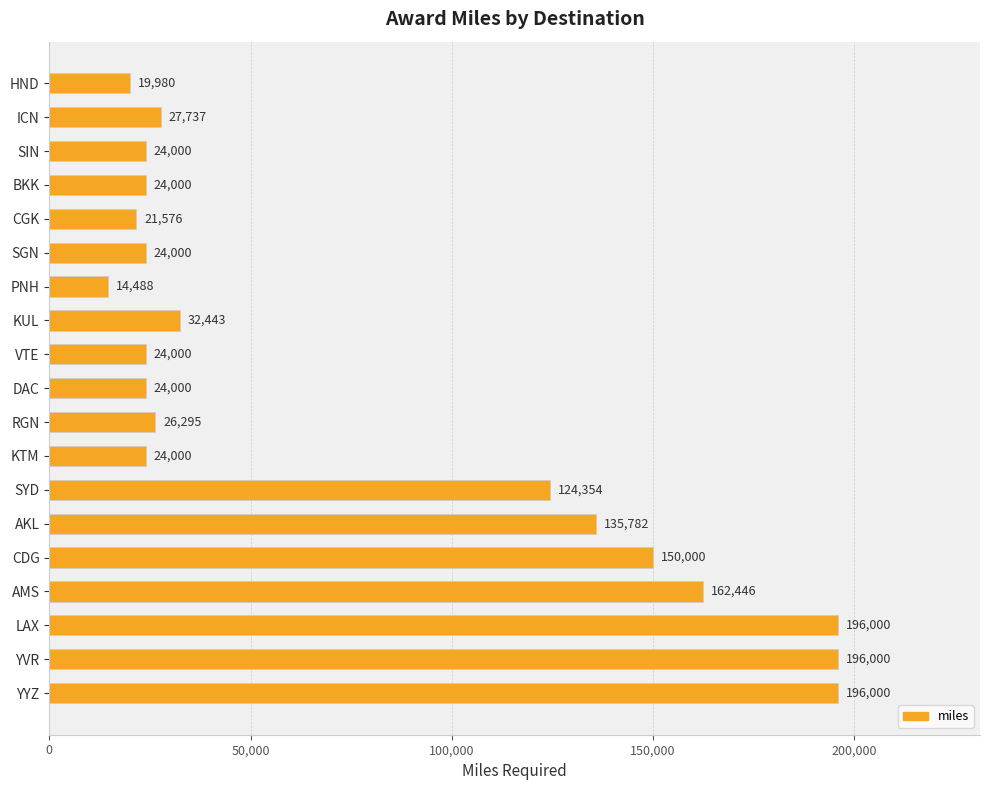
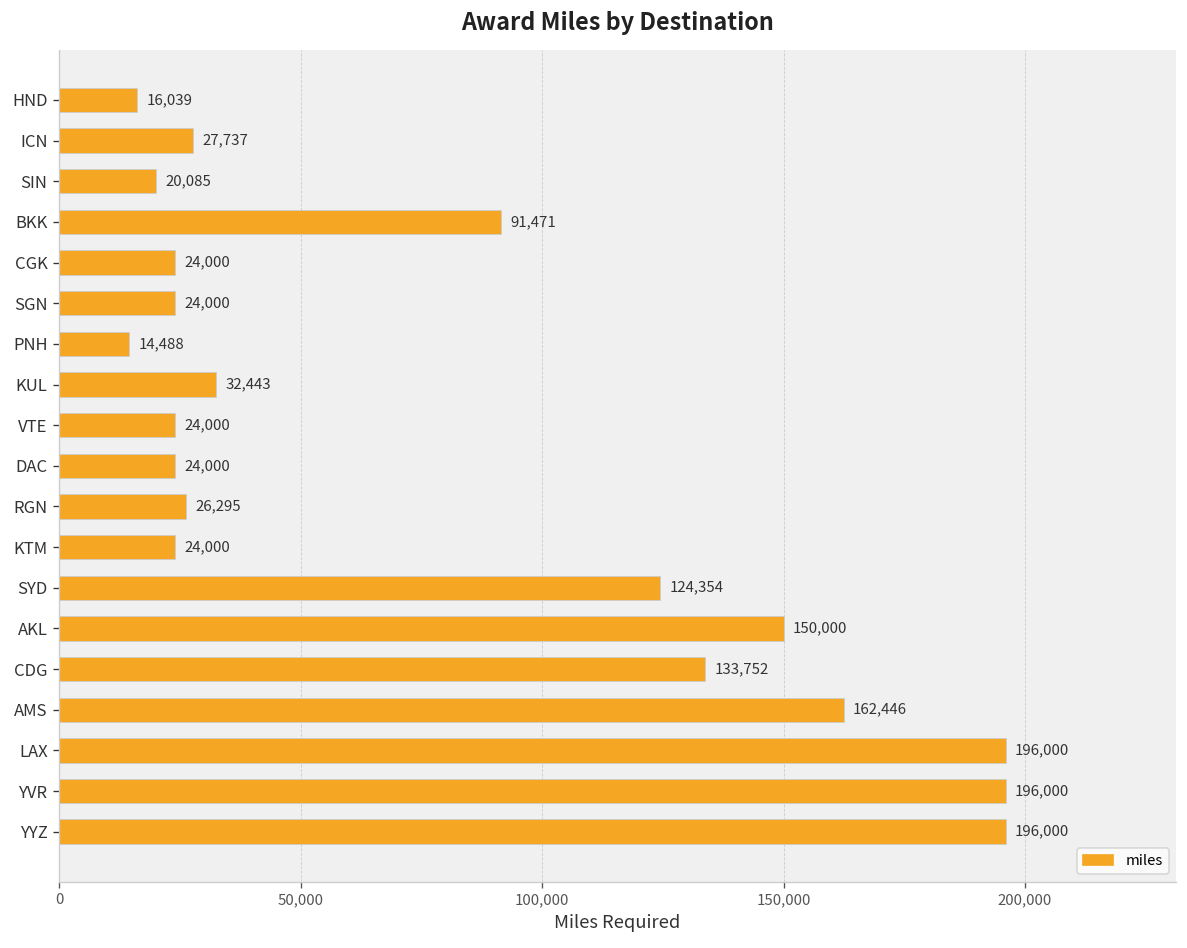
HND: 19,980 -> 16,039
SIN: 24,000 -> 20,085
BKK: 24,000 -> 91,471
CGK: 21,576 -> 24,000
AKL: 135,782 -> 150,000
CDG: 150,000 -> 133,752
